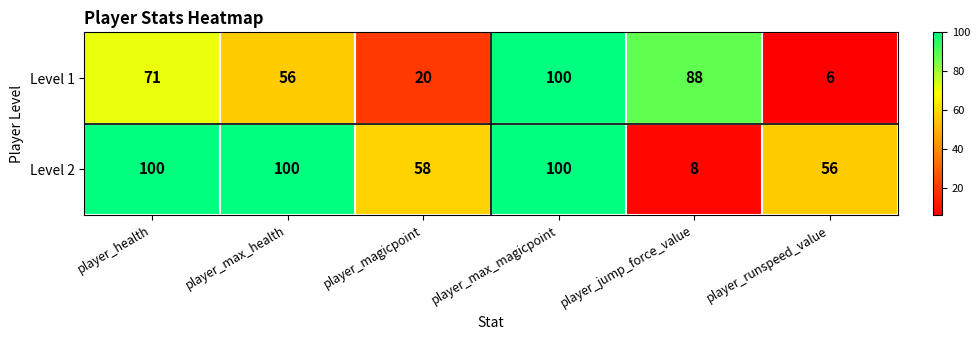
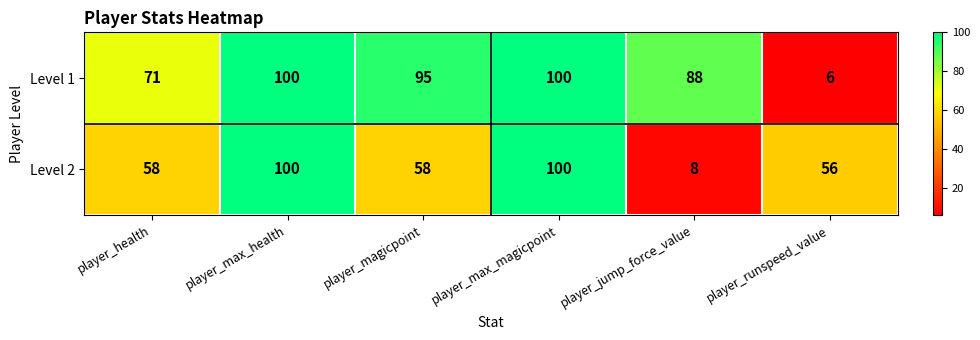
Level 1, player_max_health: 56 -> 100
Level 1, player_magicpoint: 20 -> 95
Level 2, player_health: 100 -> 58
